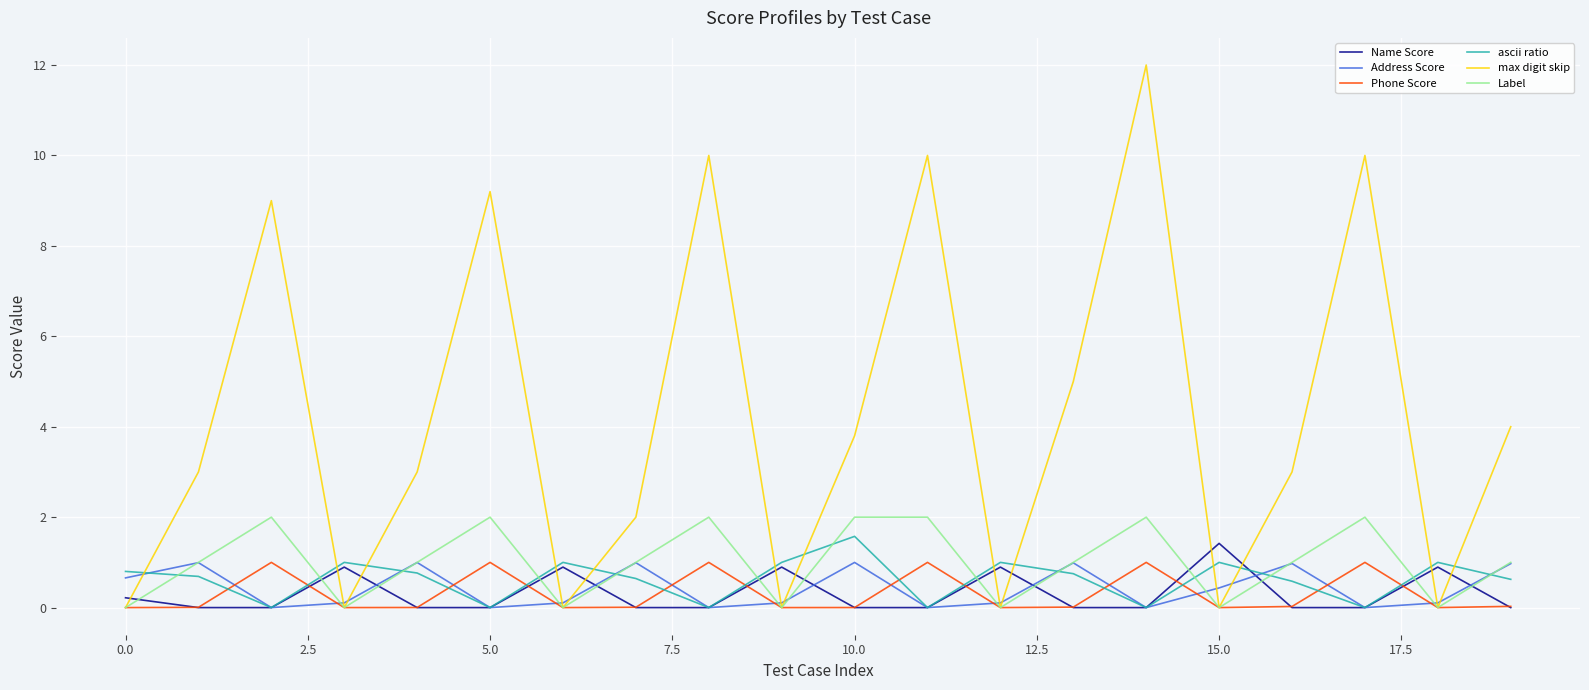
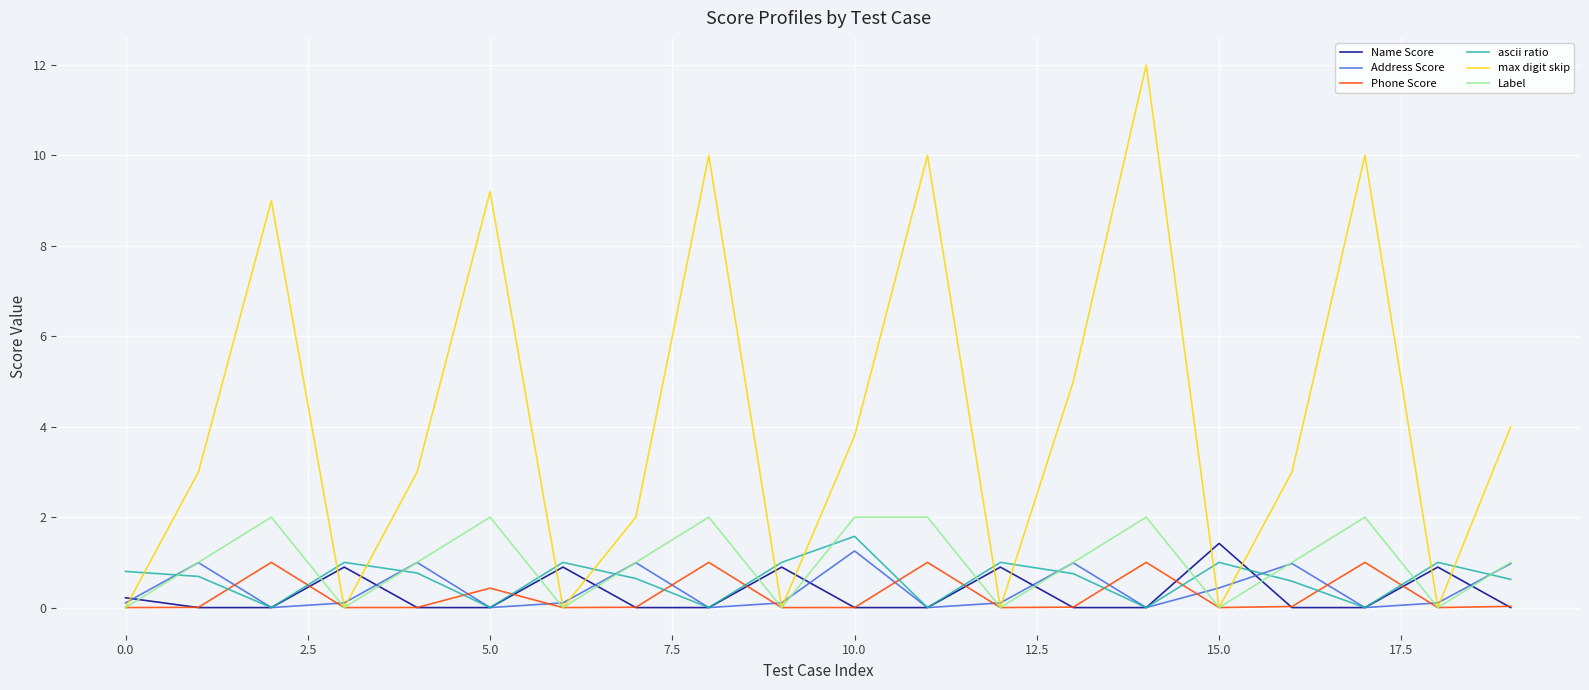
Address Score, 0.0: 0.7 -> 0.1
Phone Score, 5.0: 1.0 -> 0.4
Address Score, 10.0: 1.0 -> 1.3
